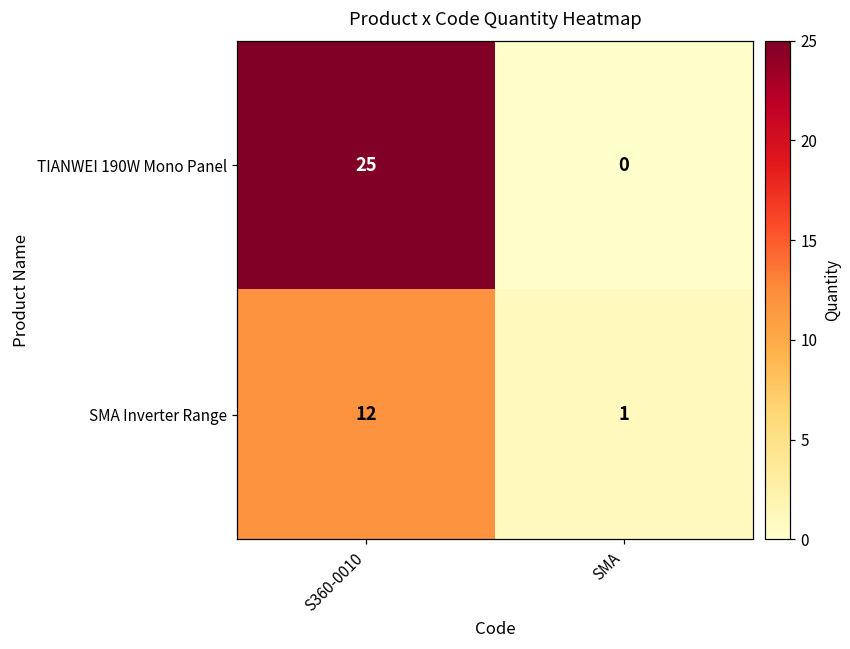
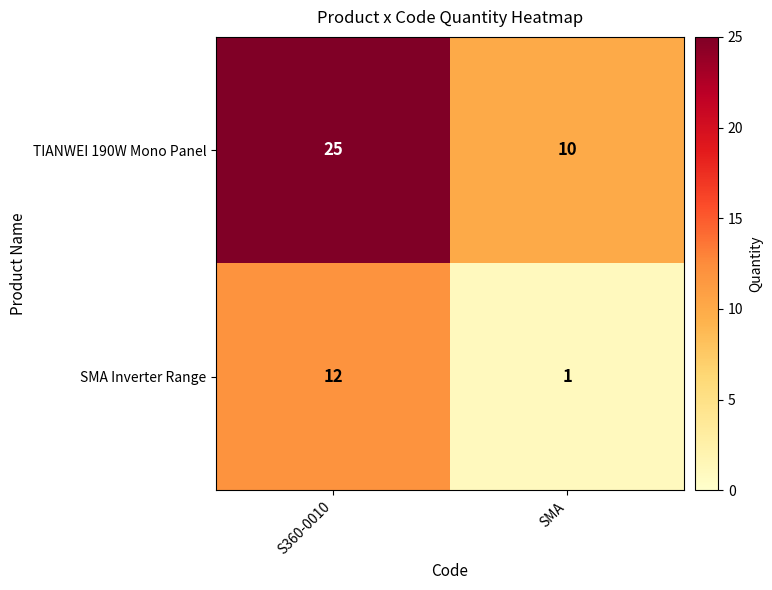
TIANWEI 190W Mono Panel, SMA: 0 -> 10
